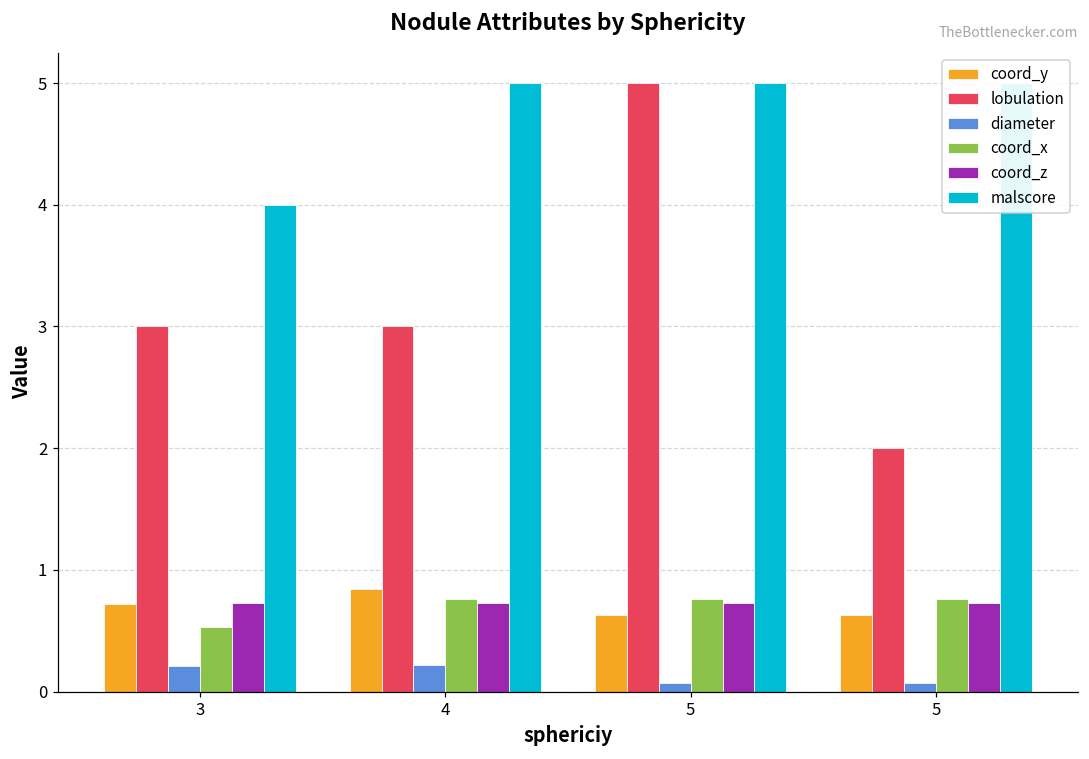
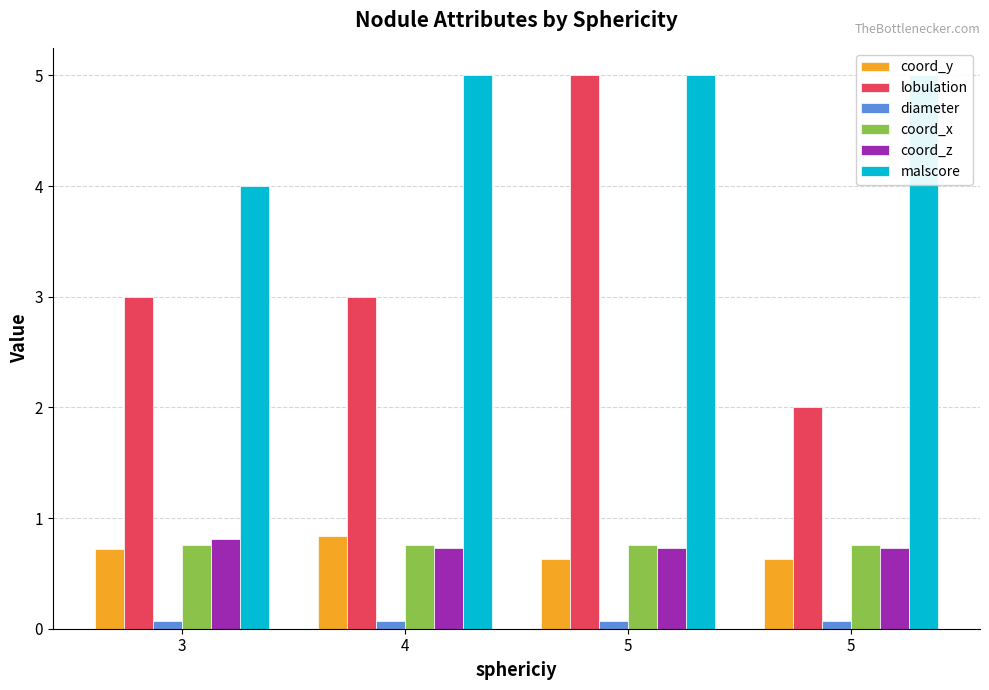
diameter, 3: 0.21 -> 0.07
coord_x, 3: 0.53 -> 0.76
coord_z, 3: 0.73 -> 0.81
diameter, 4: 0.22 -> 0.07
